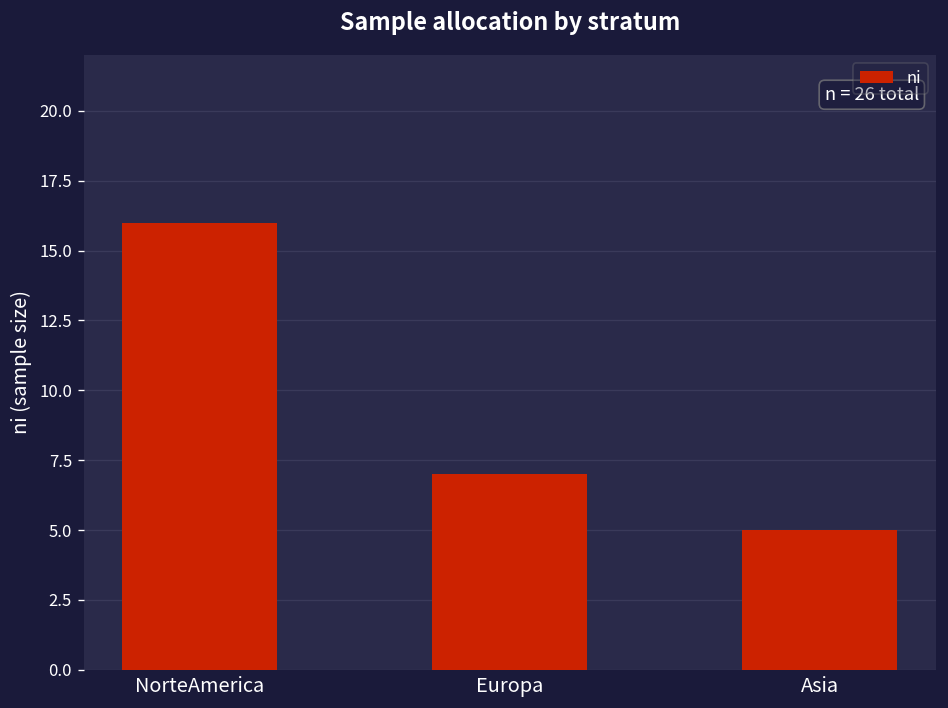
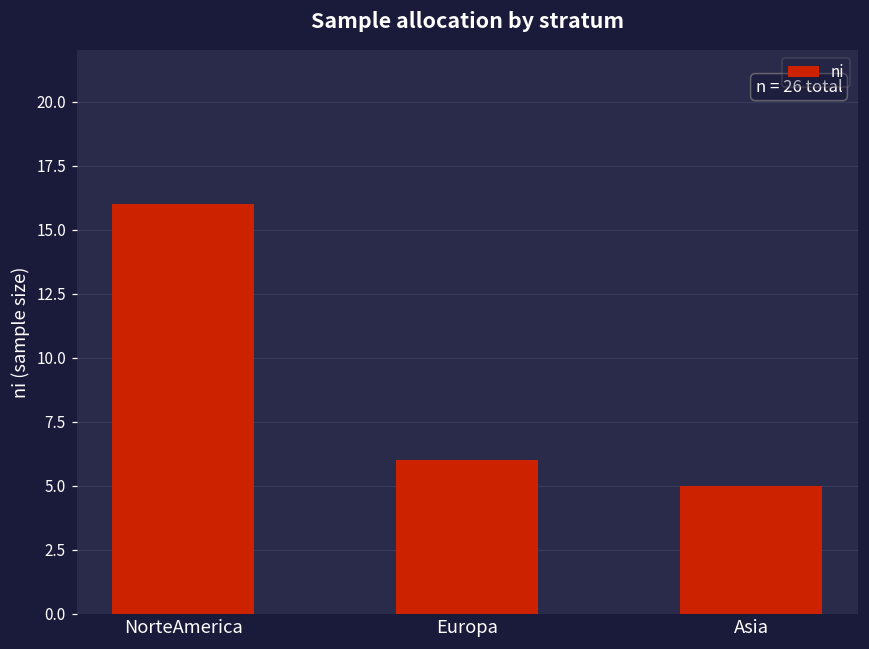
Europa: 7 -> 6
